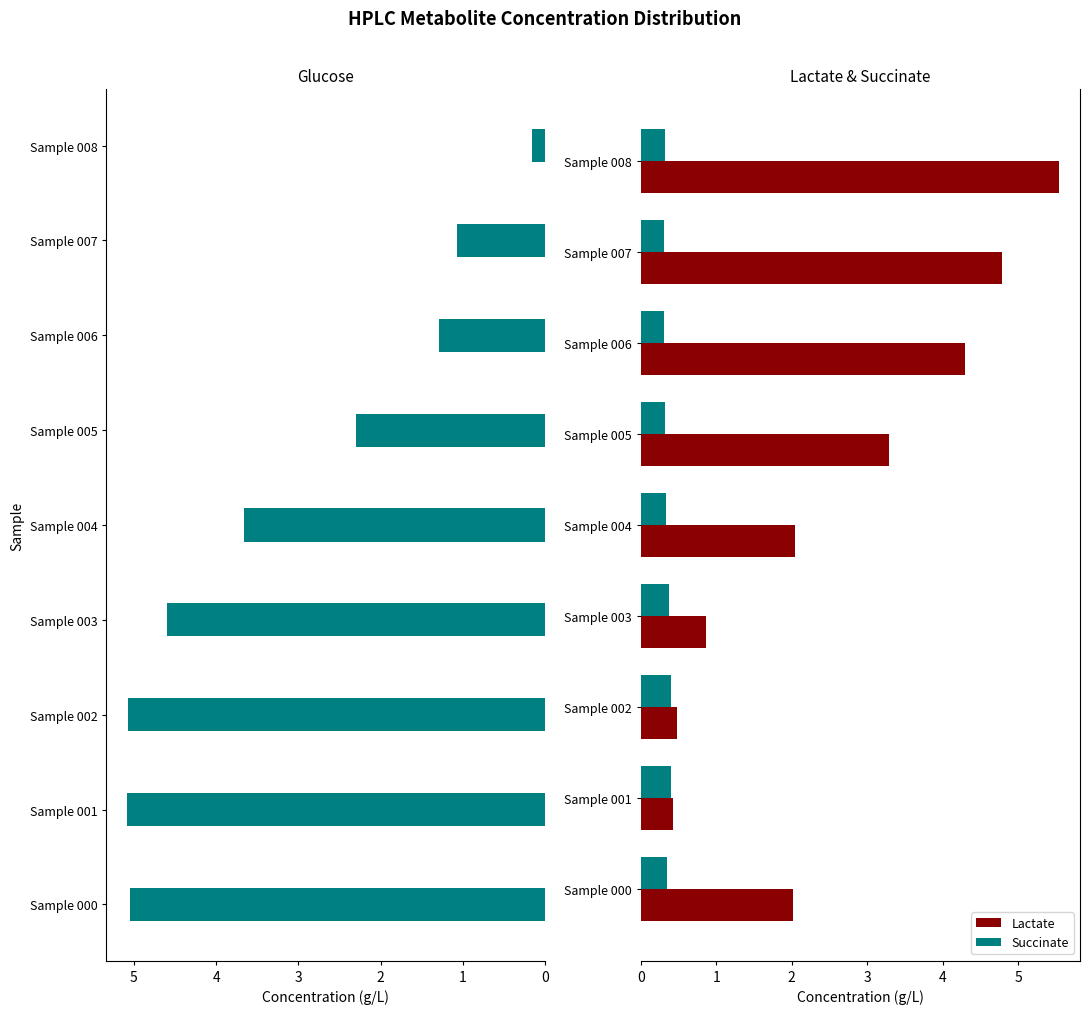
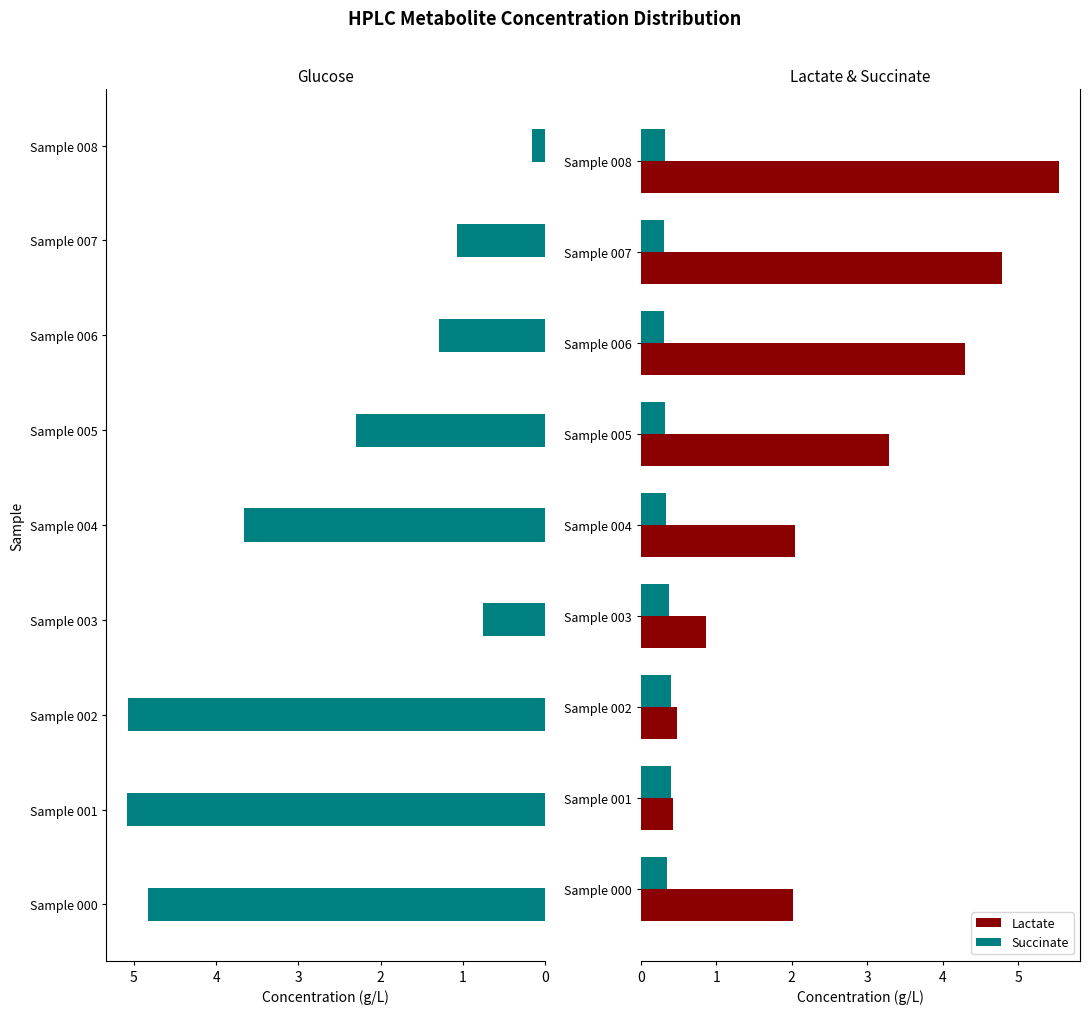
Glucose, Sample 003: 4.6 -> 0.8
Glucose, Sample 000: 5.1 -> 4.8
